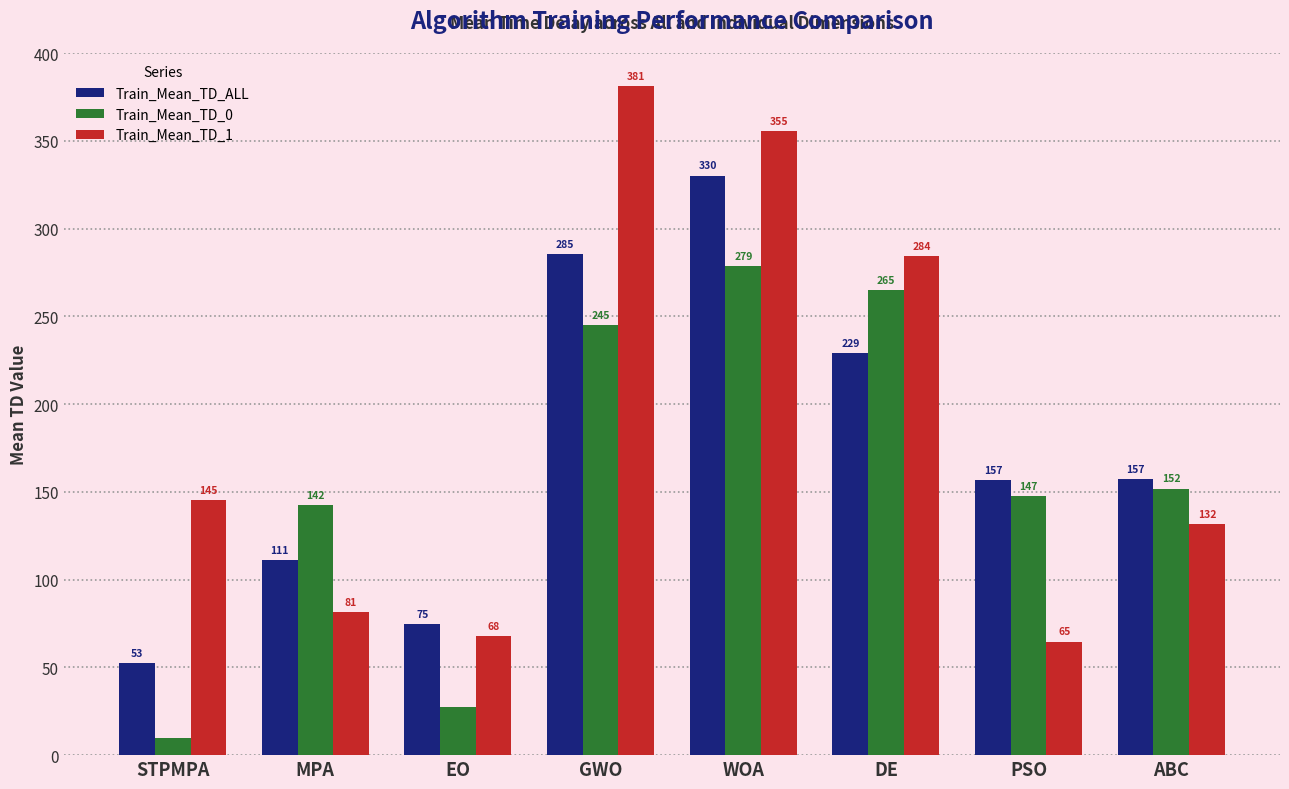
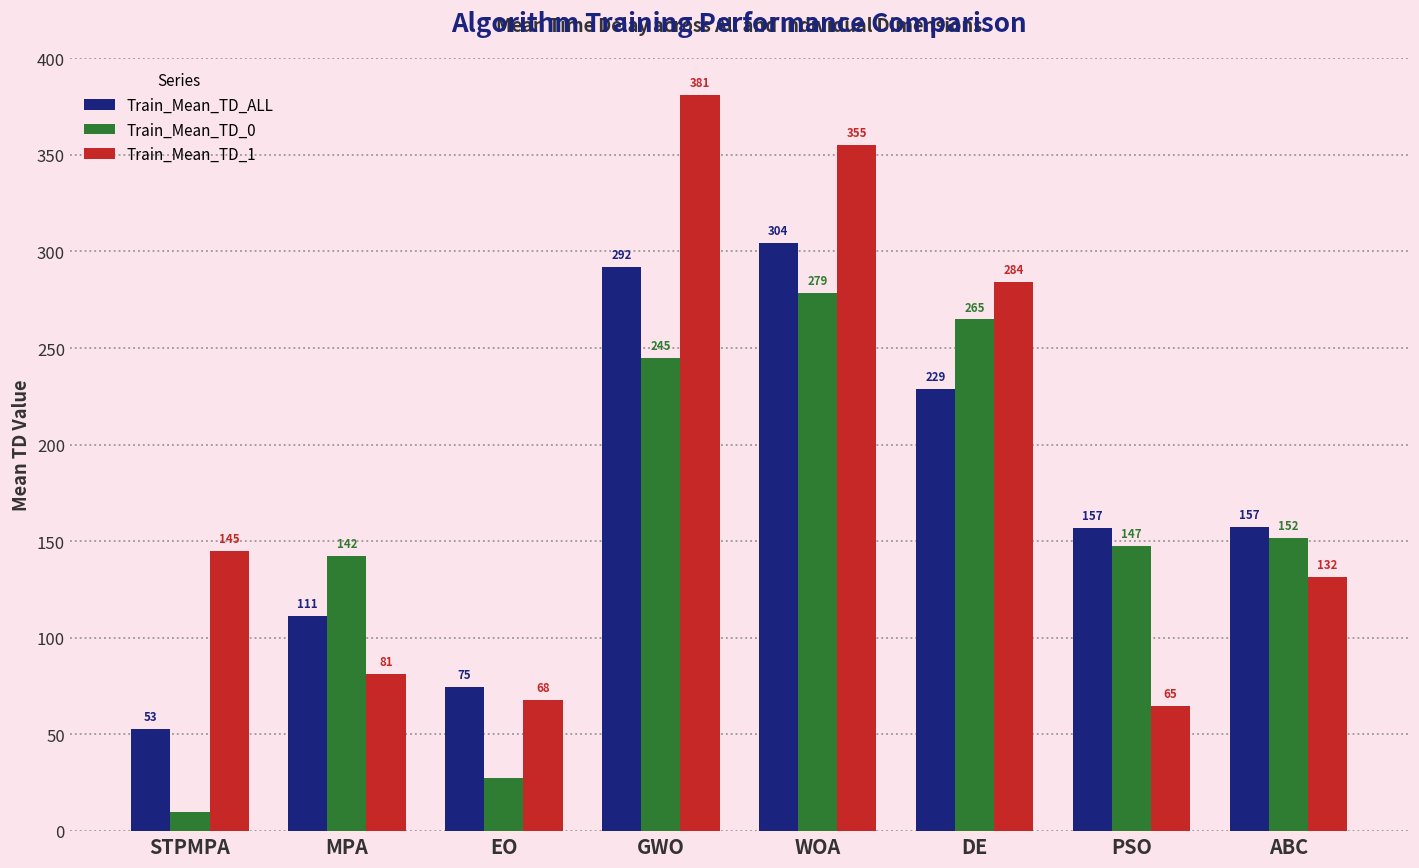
Train_Mean_TD_ALL, GWO: 285 -> 292
Train_Mean_TD_ALL, WOA: 330 -> 304
